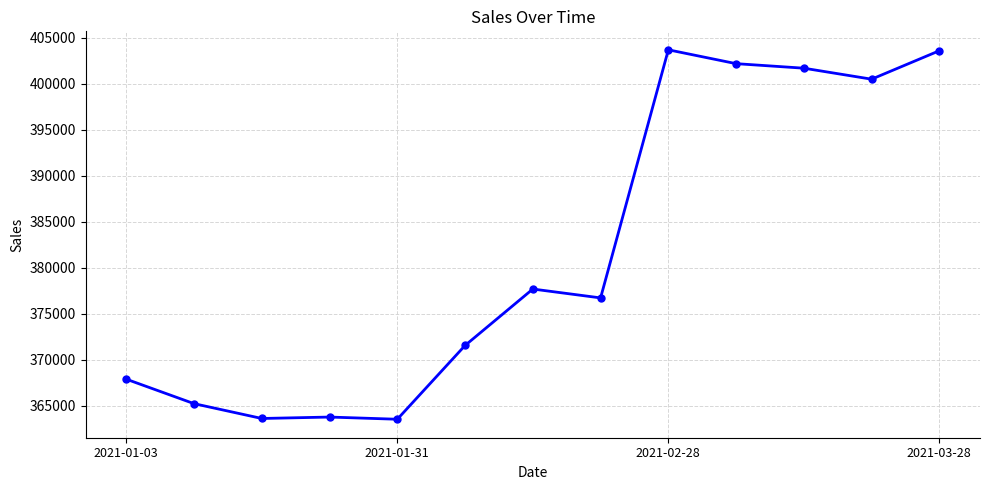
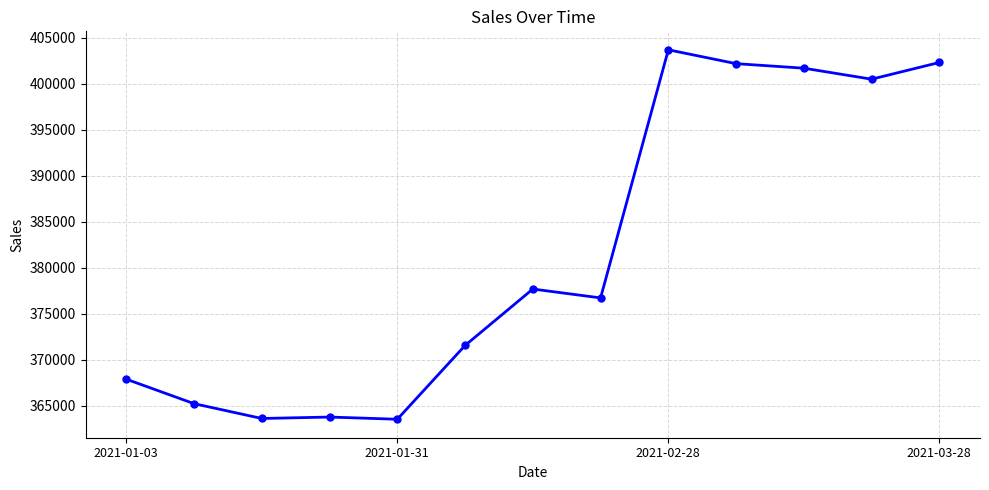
2021-03-28: 404000 -> 402000
